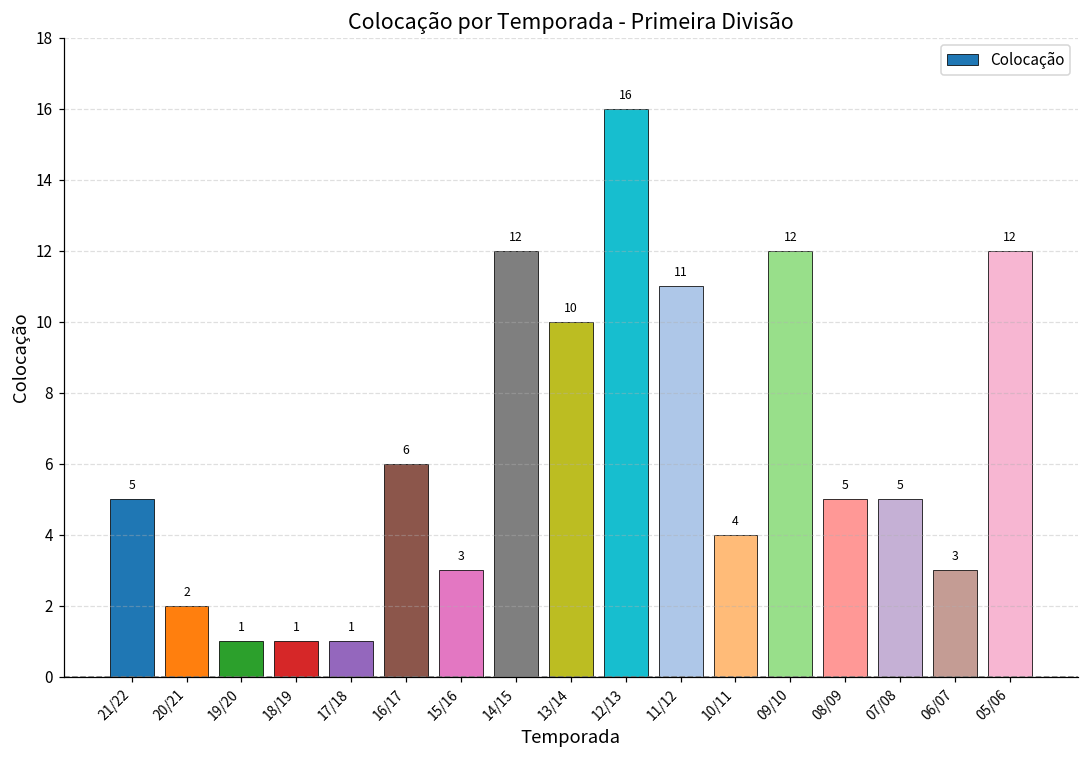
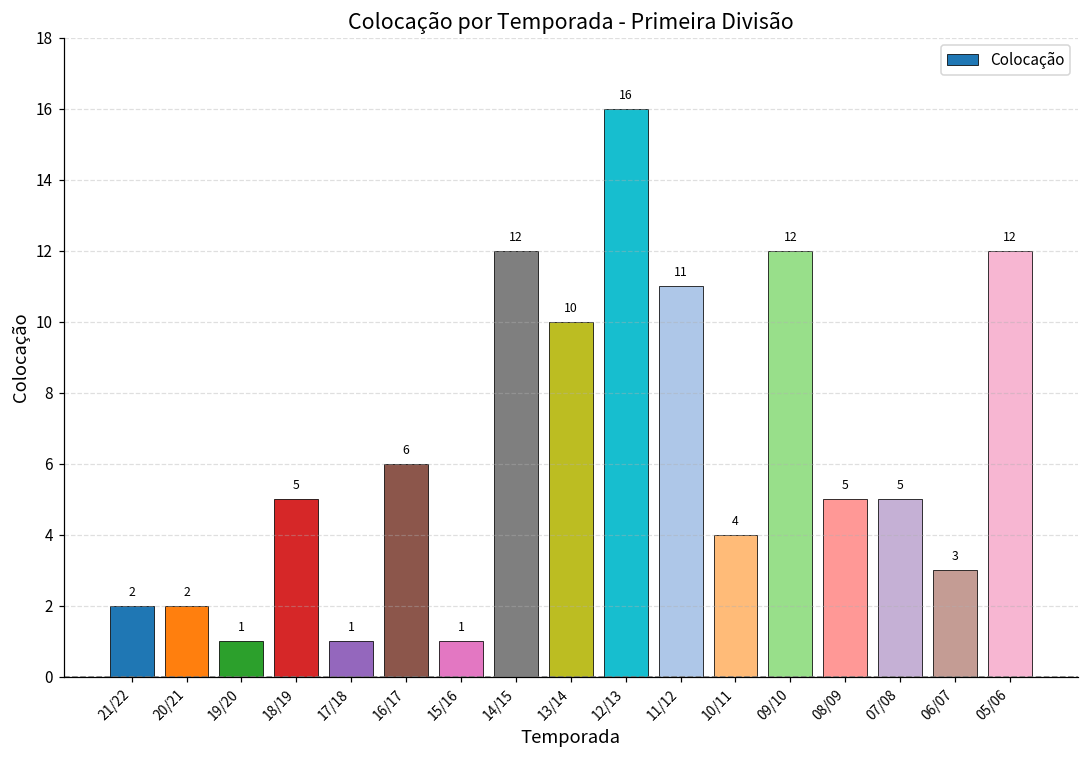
21/22: 5 -> 2
18/19: 1 -> 5
15/16: 3 -> 1
